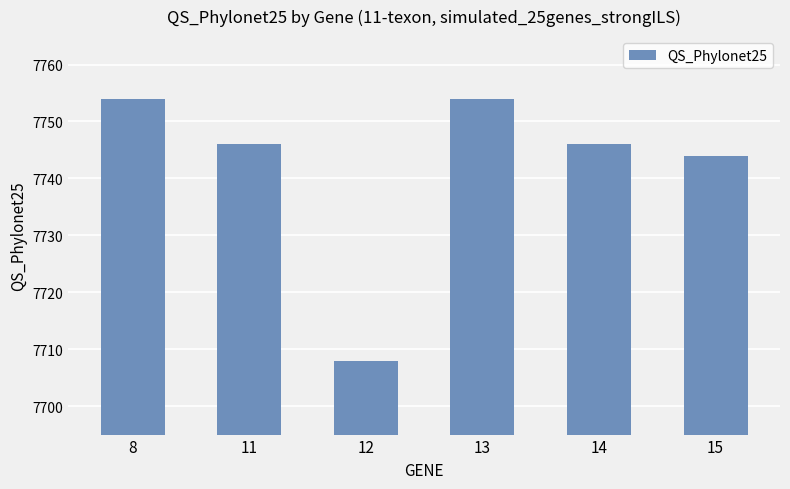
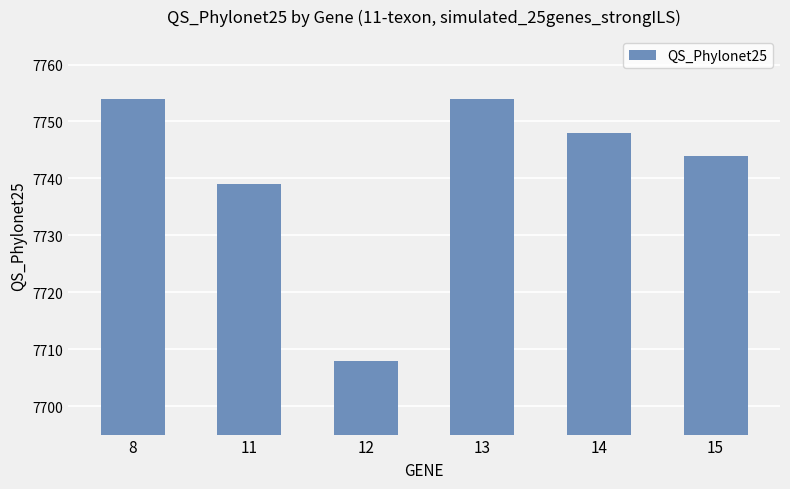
11: 7746 -> 7739
14: 7746 -> 7748
